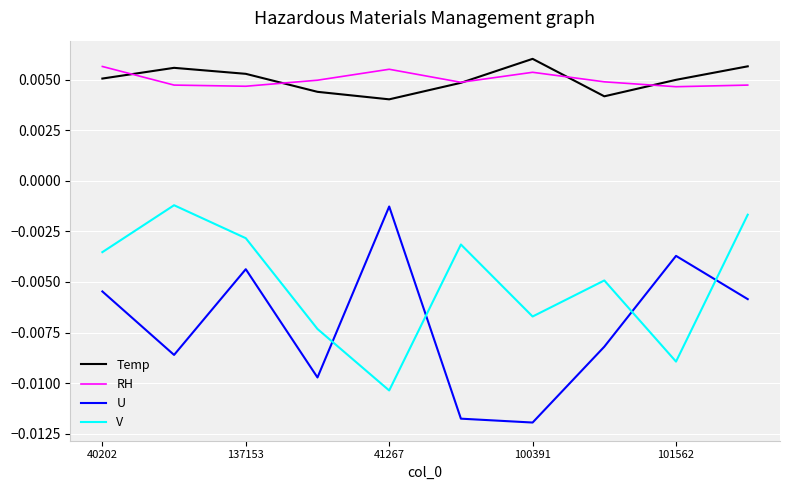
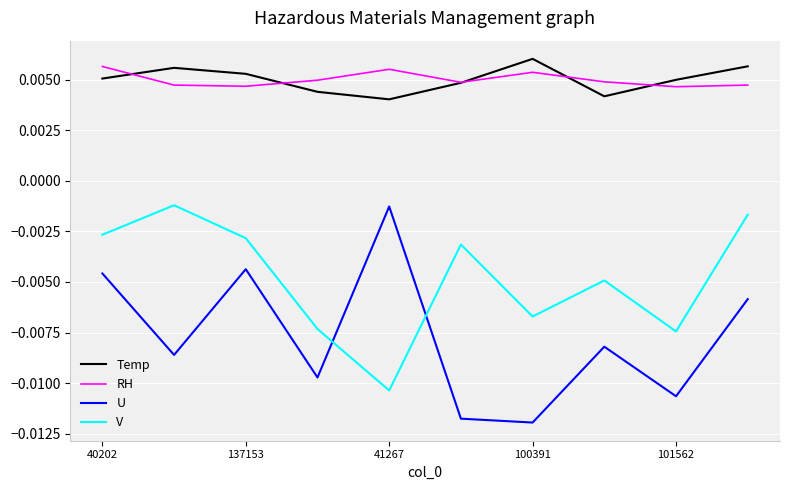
U, 40202: -0.0055 -> -0.0046
V, 40202: -0.0035 -> -0.0027
U, 101562: -0.0037 -> -0.0106
V, 101562: -0.0089 -> -0.0074
